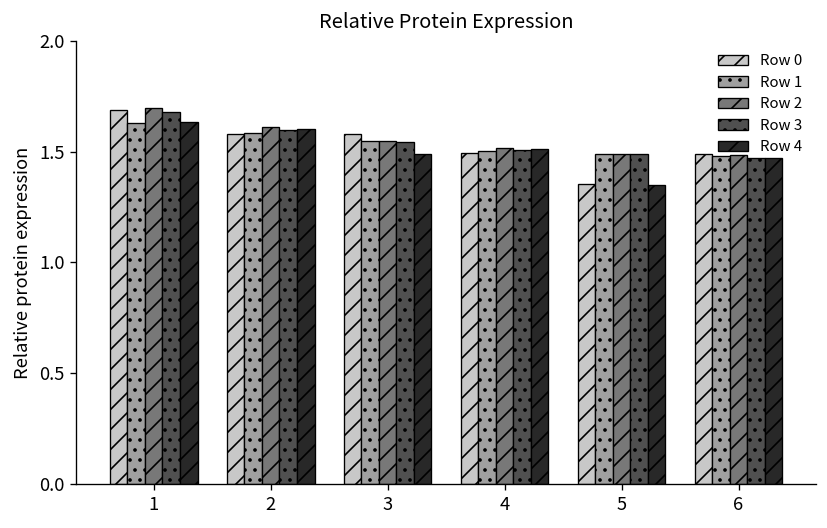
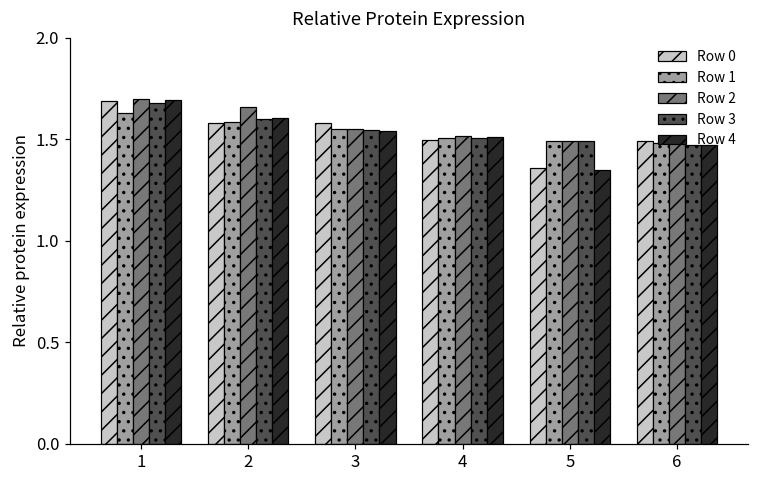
Row 4, 1: 1.64 -> 1.69
Row 2, 2: 1.61 -> 1.66
Row 4, 3: 1.49 -> 1.54
